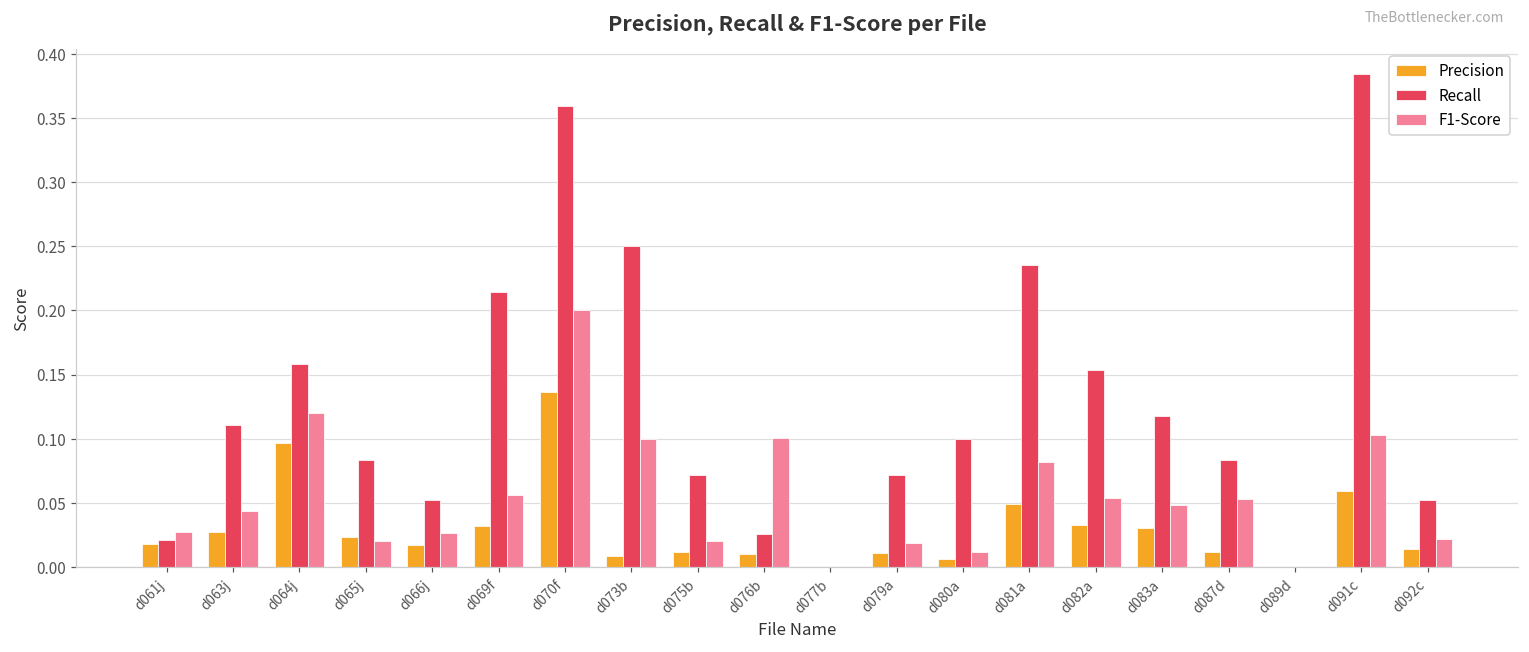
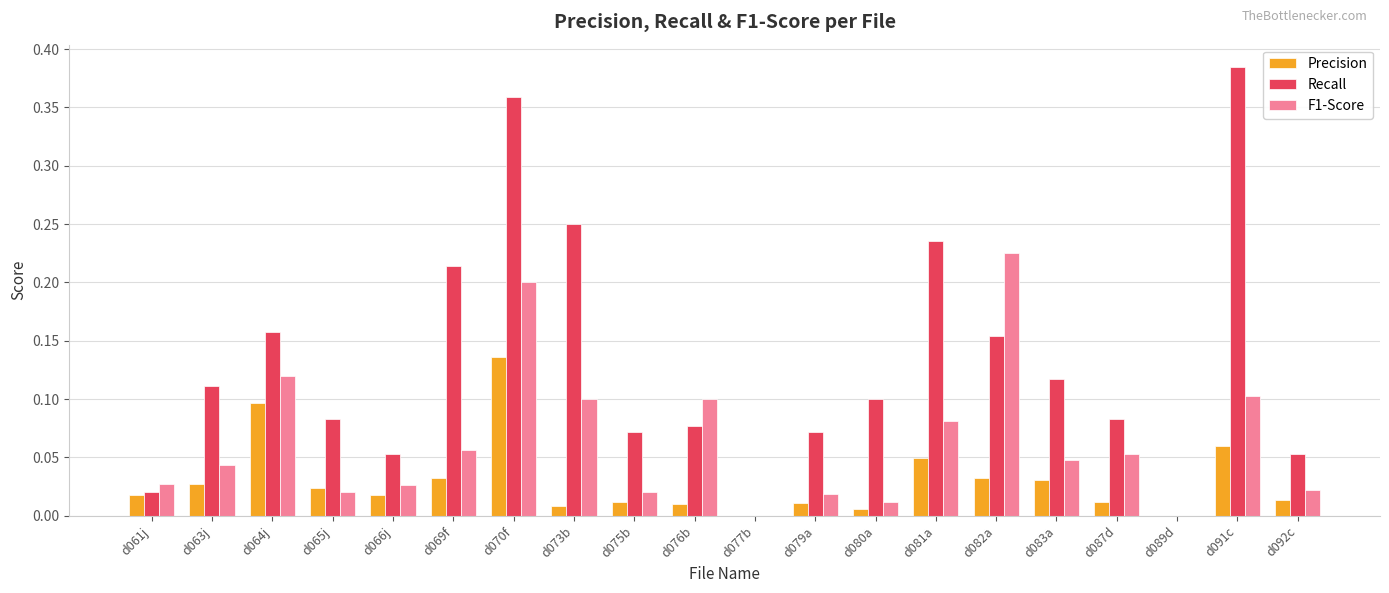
Recall, d076b: 0.026 -> 0.077
F1-Score, d082a: 0.054 -> 0.226
